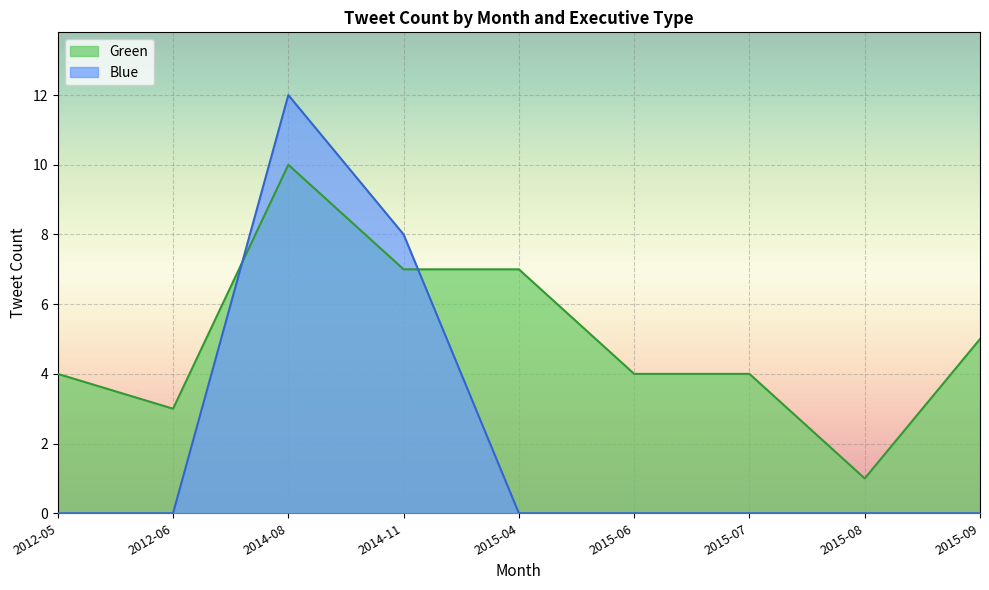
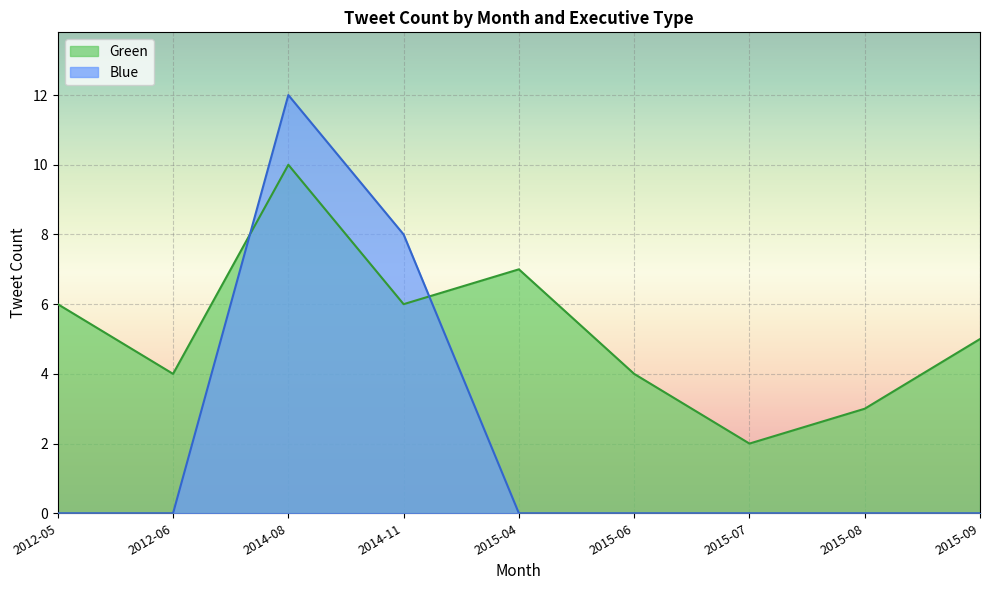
Green, 2012-05: 4 -> 6
Green, 2012-06: 3 -> 4
Green, 2014-11: 7 -> 6
Green, 2015-07: 4 -> 2
Green, 2015-08: 1 -> 3
